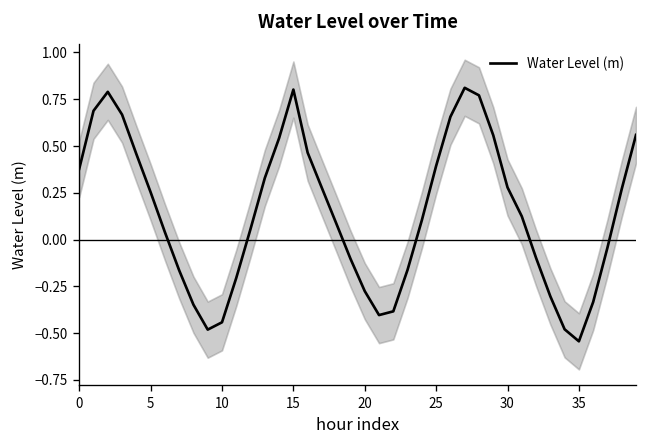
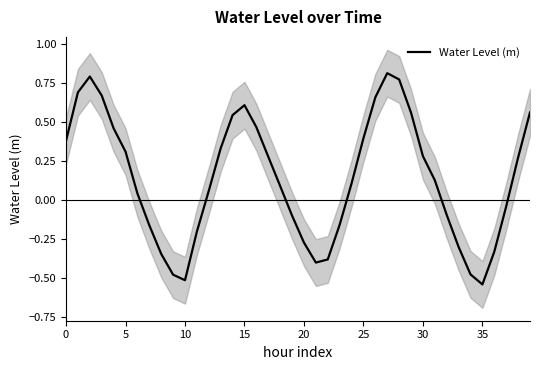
Water Level (m), 5: 0.25 -> 0.31
Water Level (m), 10: -0.44 -> -0.52
Water Level (m), 15: 0.80 -> 0.61
